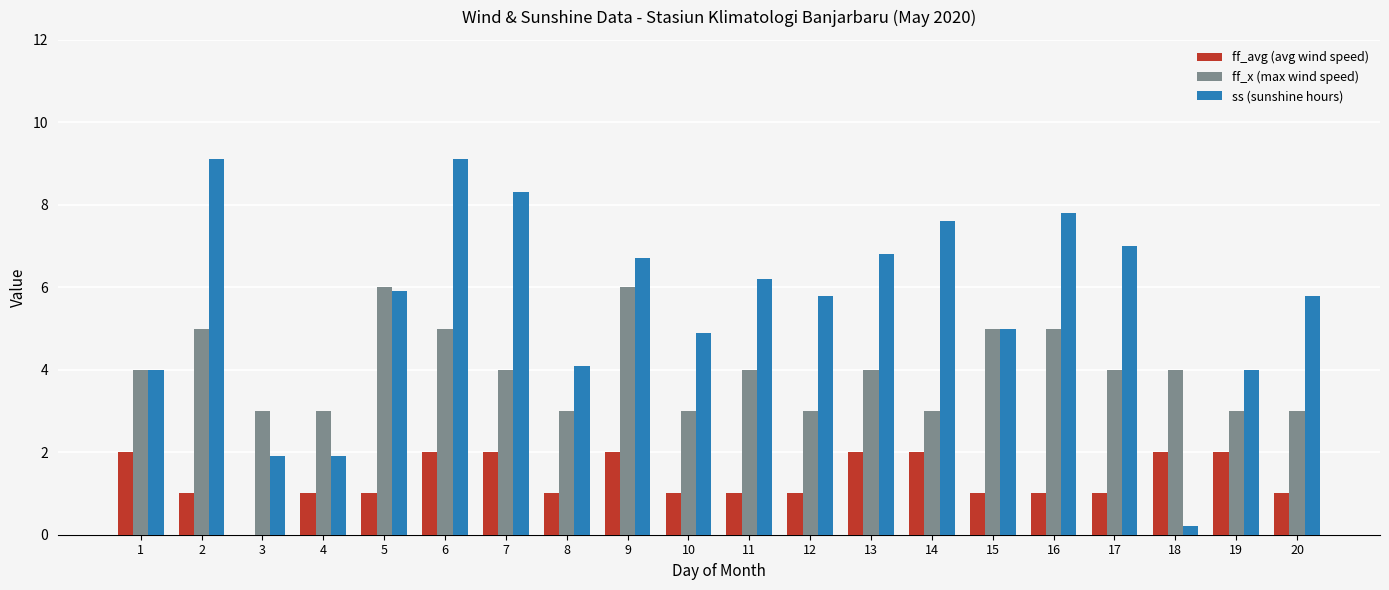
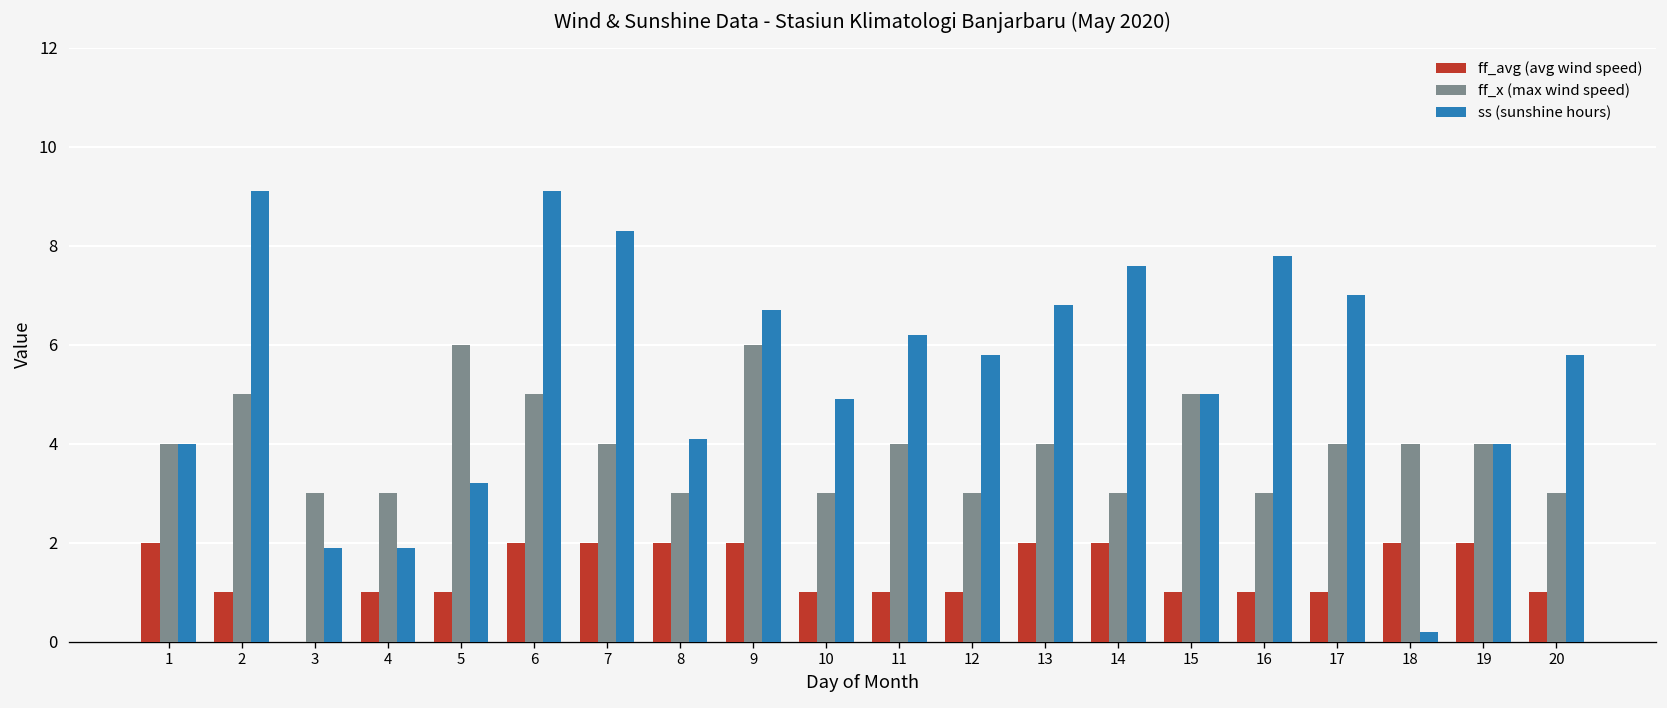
ss (sunshine hours), 5: 5.9 -> 3.2
ff_avg (avg wind speed), 8: 1 -> 2
ff_x (max wind speed), 16: 5 -> 3
ff_x (max wind speed), 19: 3 -> 4
